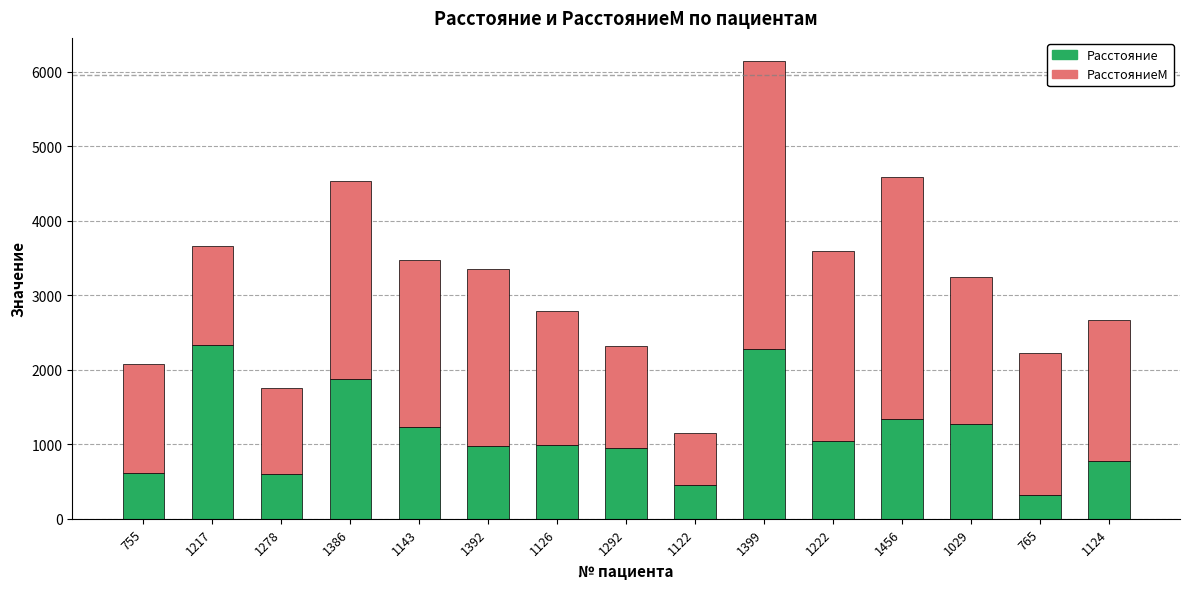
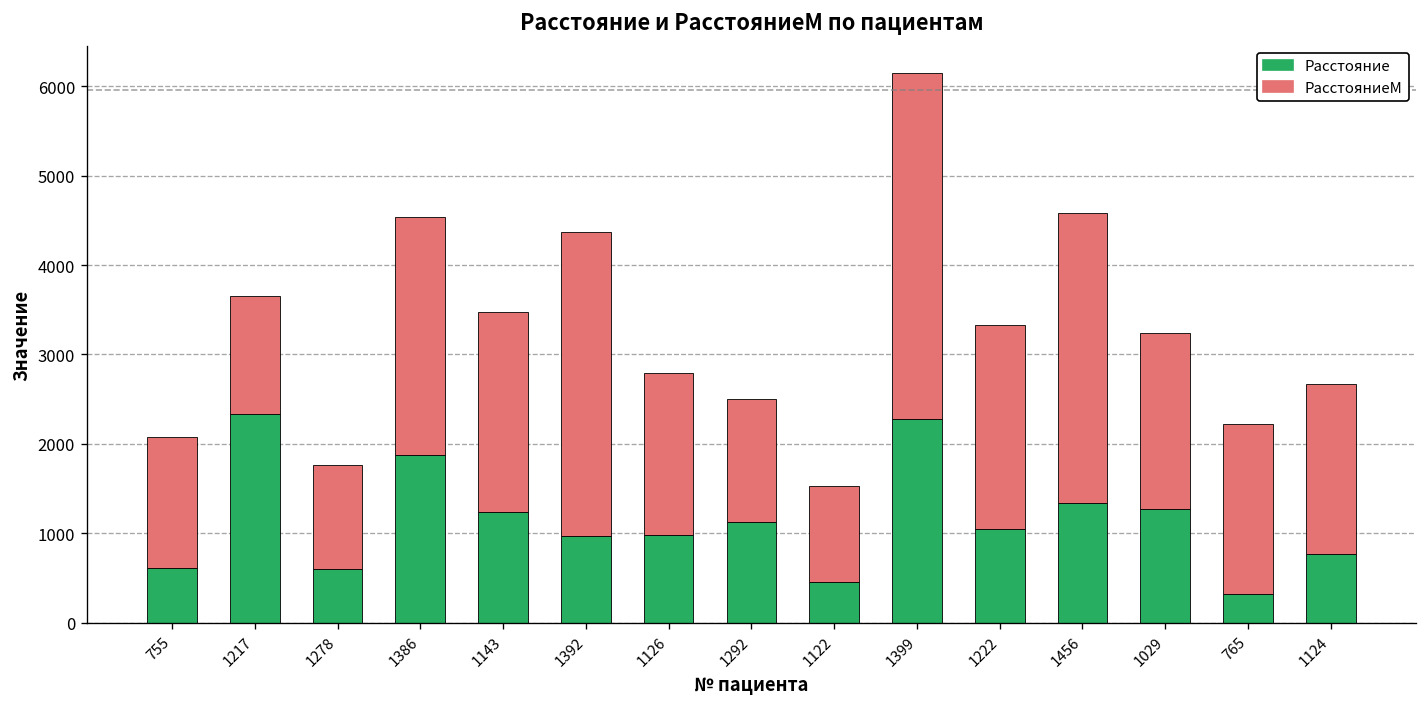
РасстояниеМ, 1392: 2400 -> 3400
Расстояние, 1292: 900 -> 1100
РасстояниеМ, 1122: 700 -> 1100
РасстояниеМ, 1222: 2500 -> 2300
